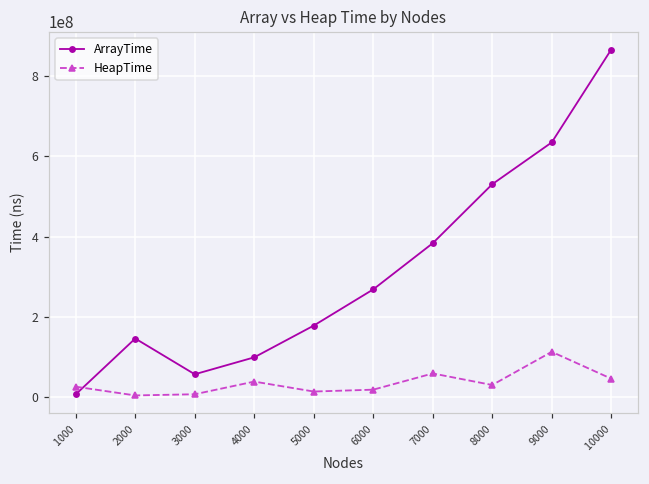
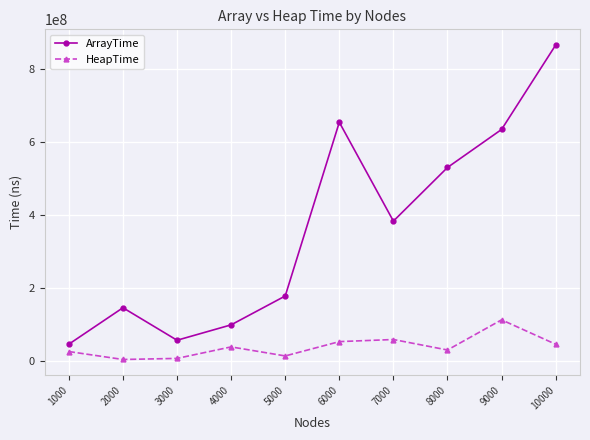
ArrayTime, 1000: 10000000 -> 50000000
ArrayTime, 6000: 270000000 -> 650000000
HeapTime, 6000: 20000000 -> 50000000
